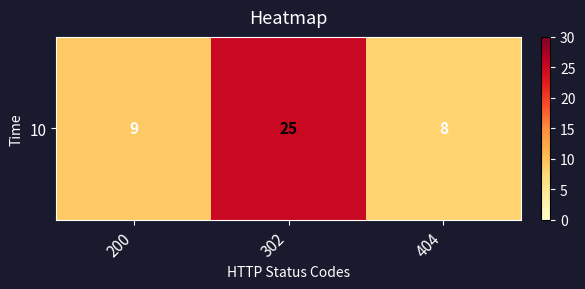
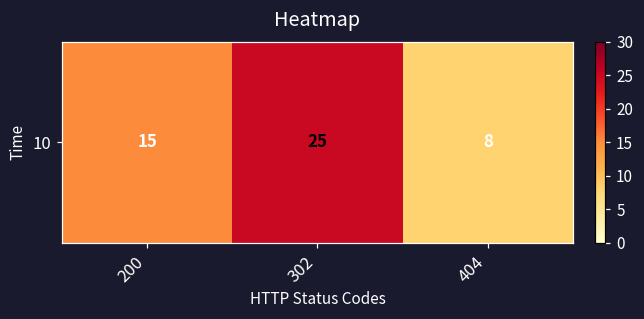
10, 200: 9 -> 15
